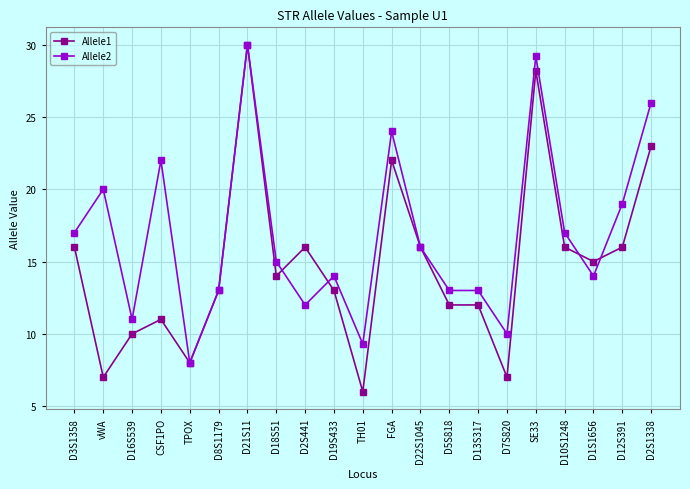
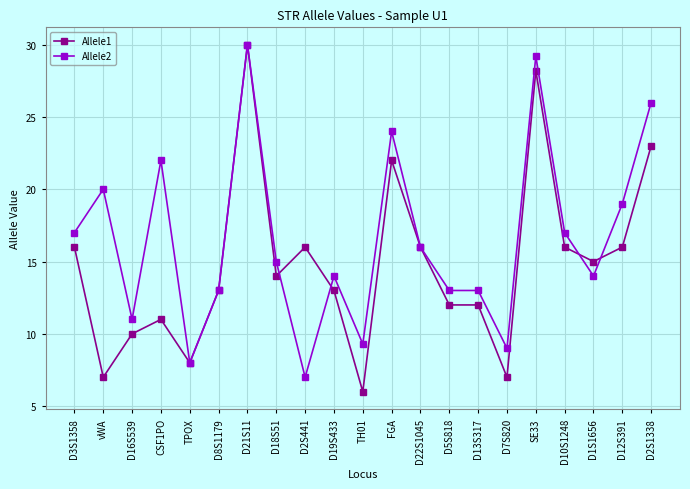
Allele2, D2S441: 12 -> 7
Allele2, D7S820: 10 -> 9
